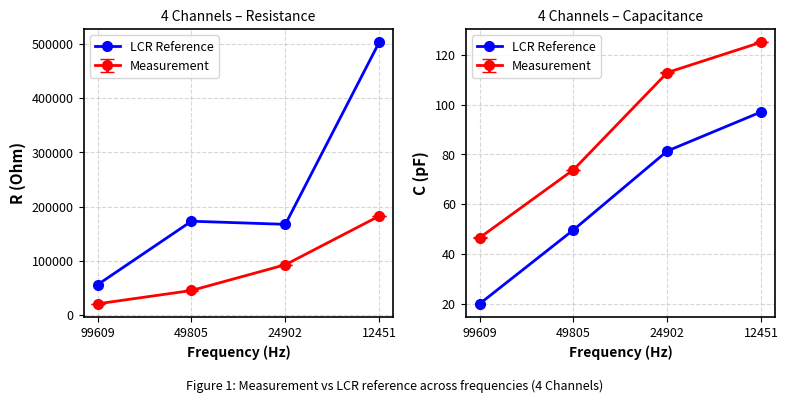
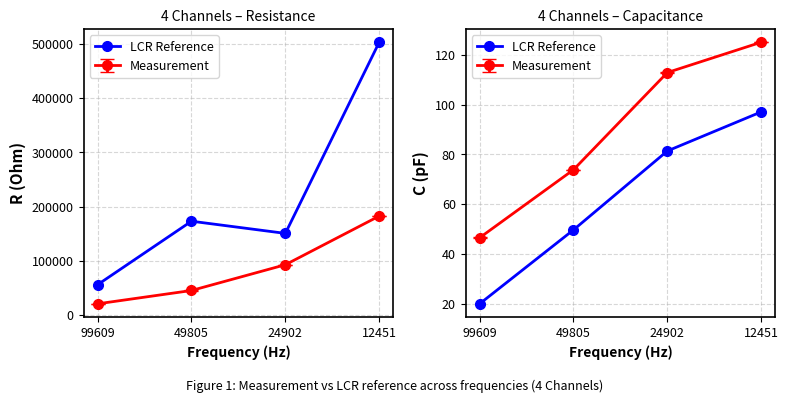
4 Channels – Resistance, LCR Reference, 24902: 170000 -> 150000
